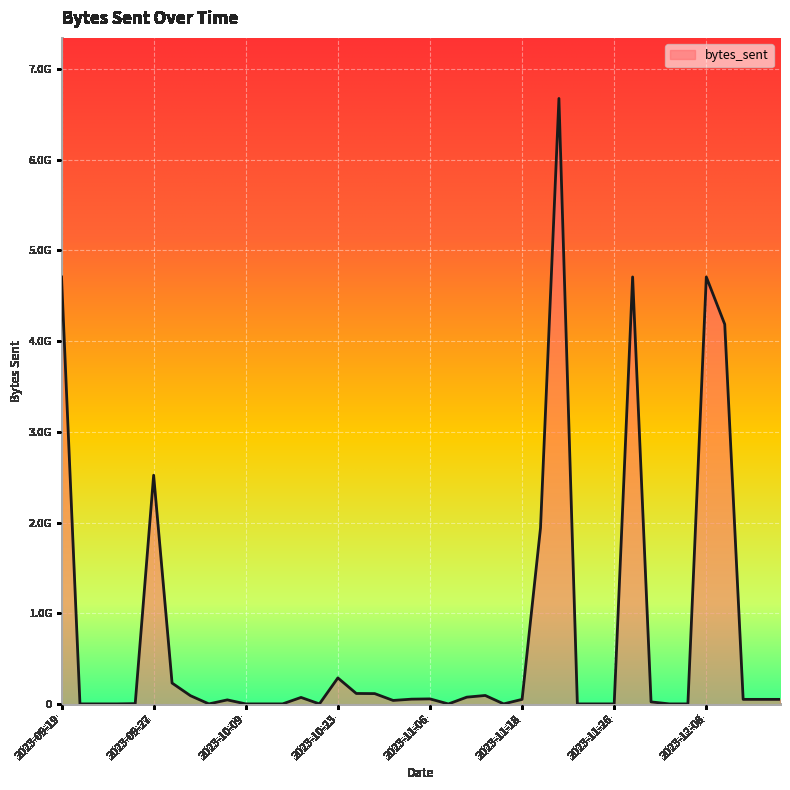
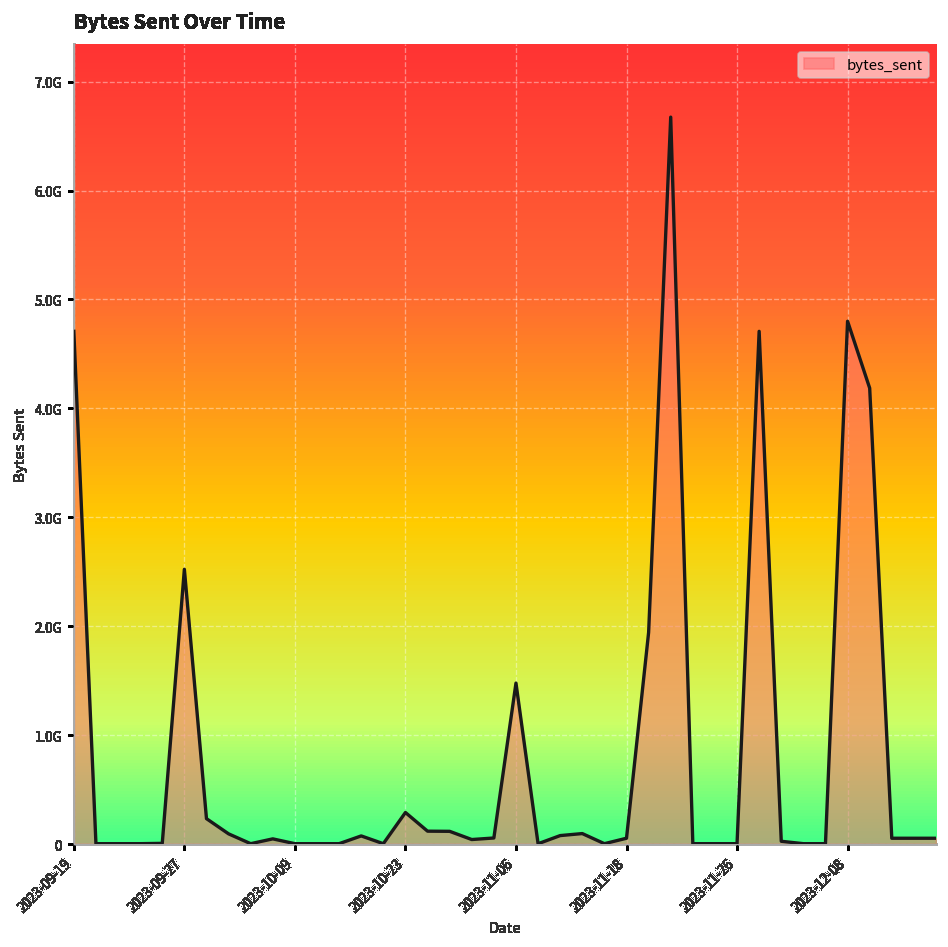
2023-11-06: 100000000 -> 1500000000
2023-12-08: 4700000000 -> 4800000000
